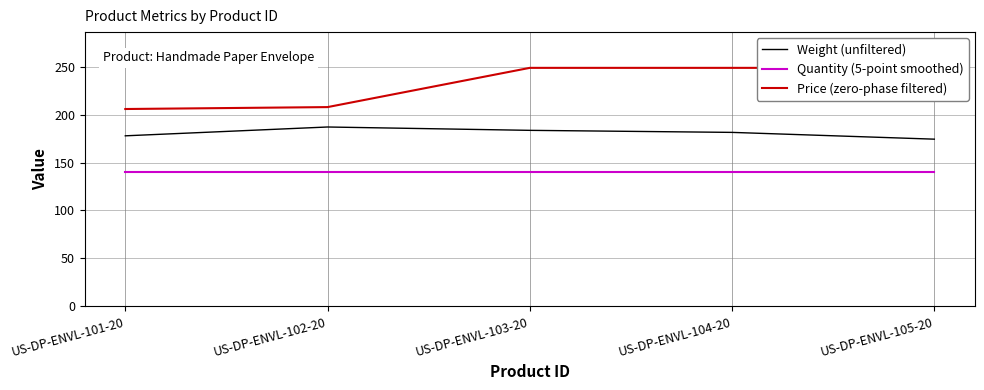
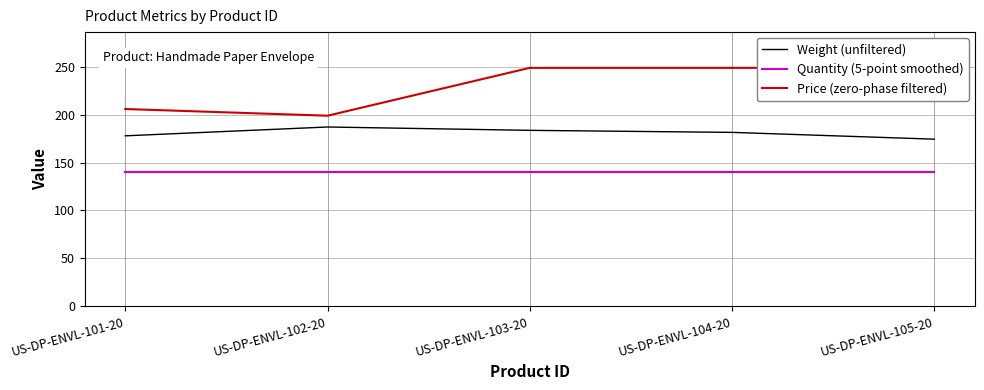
Price (zero-phase filtered), US-DP-ENVL-102-20: 210 -> 200
